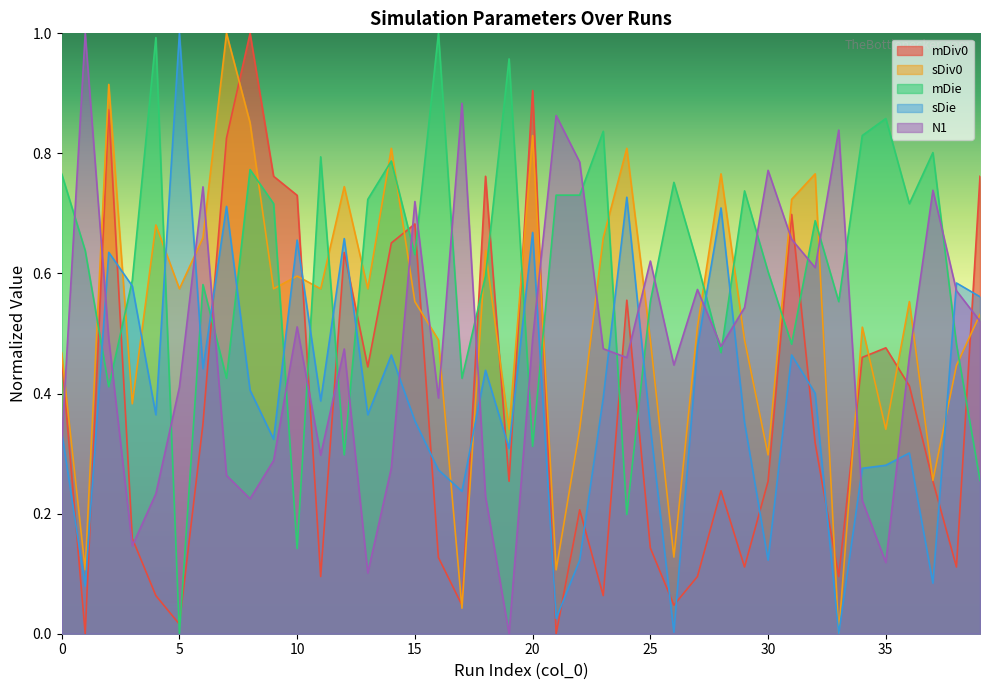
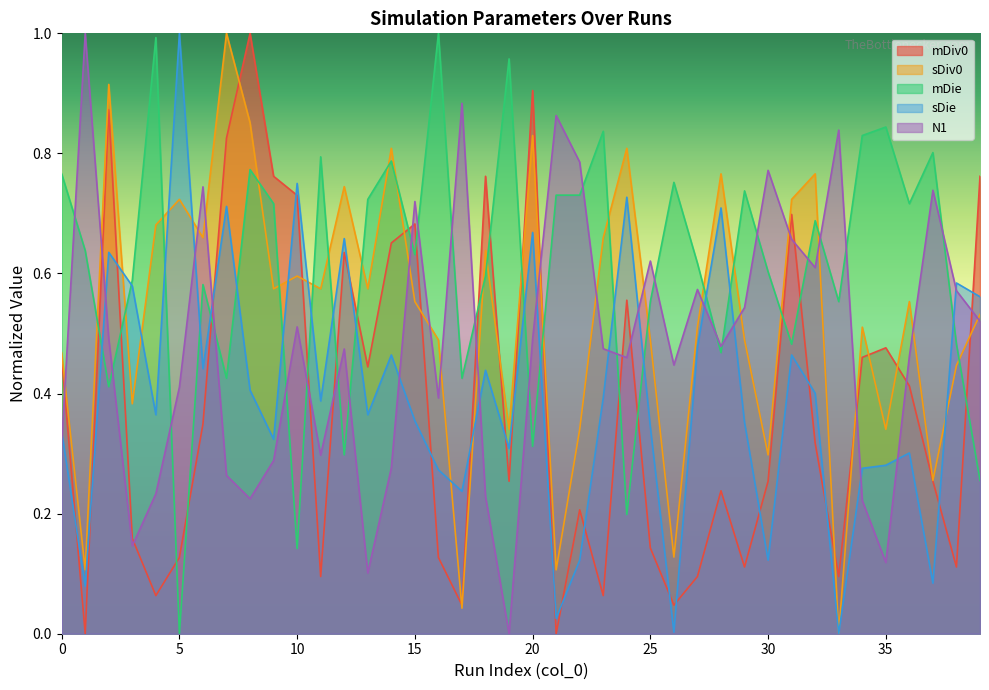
mDiv0, 5: 0.02 -> 0.13
sDiv0, 5: 0.57 -> 0.72
sDie, 10: 0.66 -> 0.75
mDie, 35: 0.86 -> 0.84
